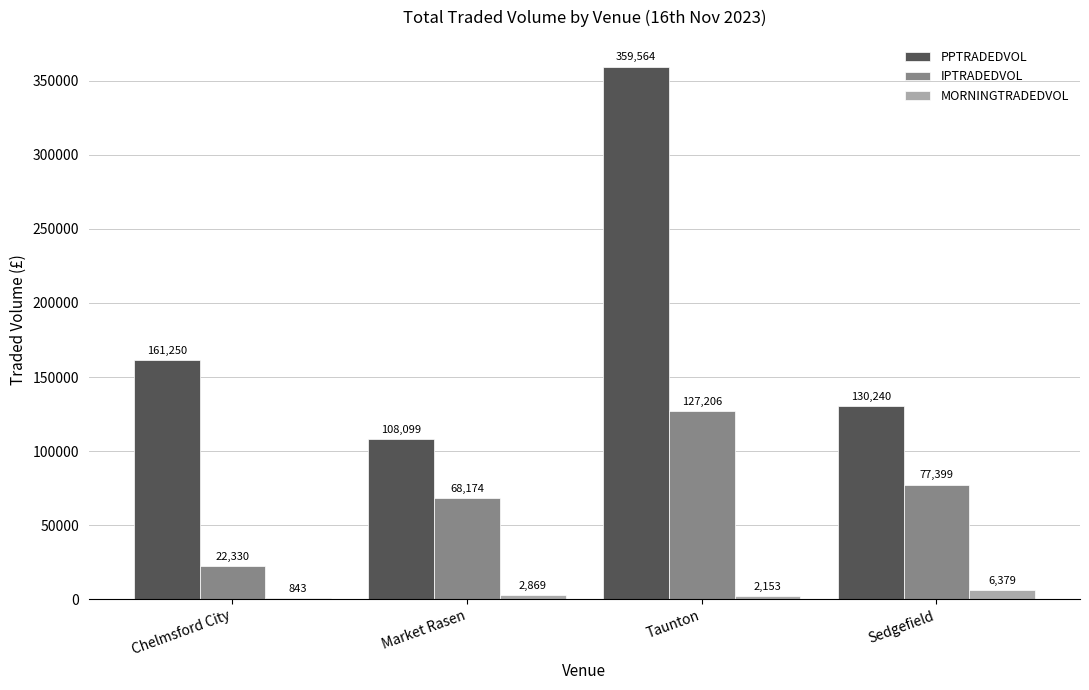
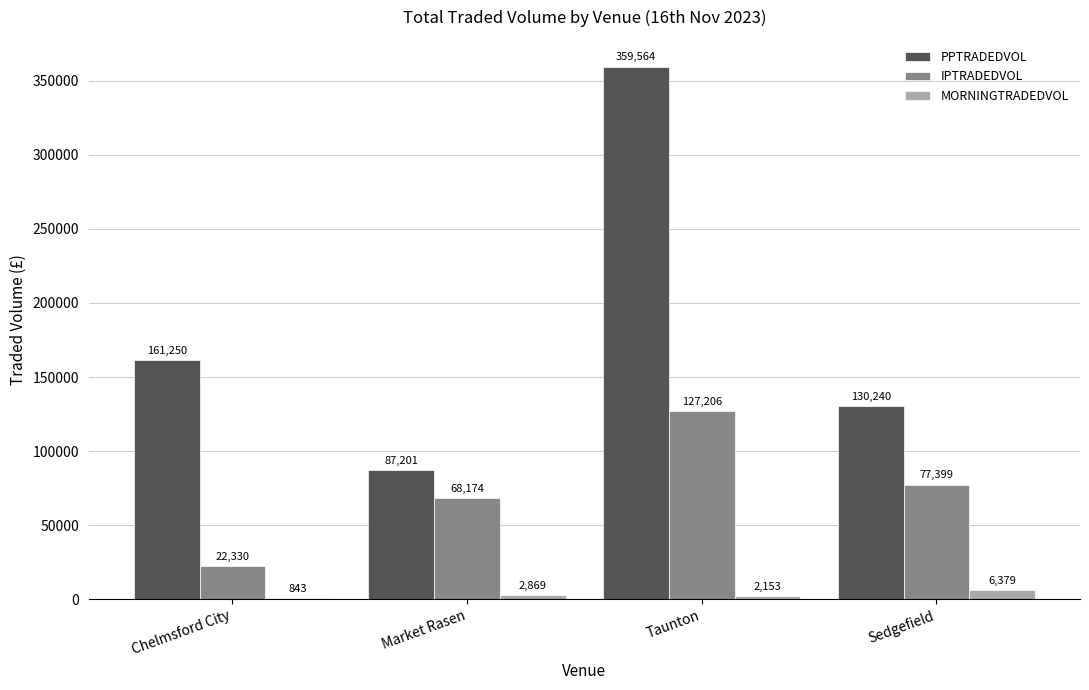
PPTRADEDVOL, Market Rasen: 108,099 -> 87,201
